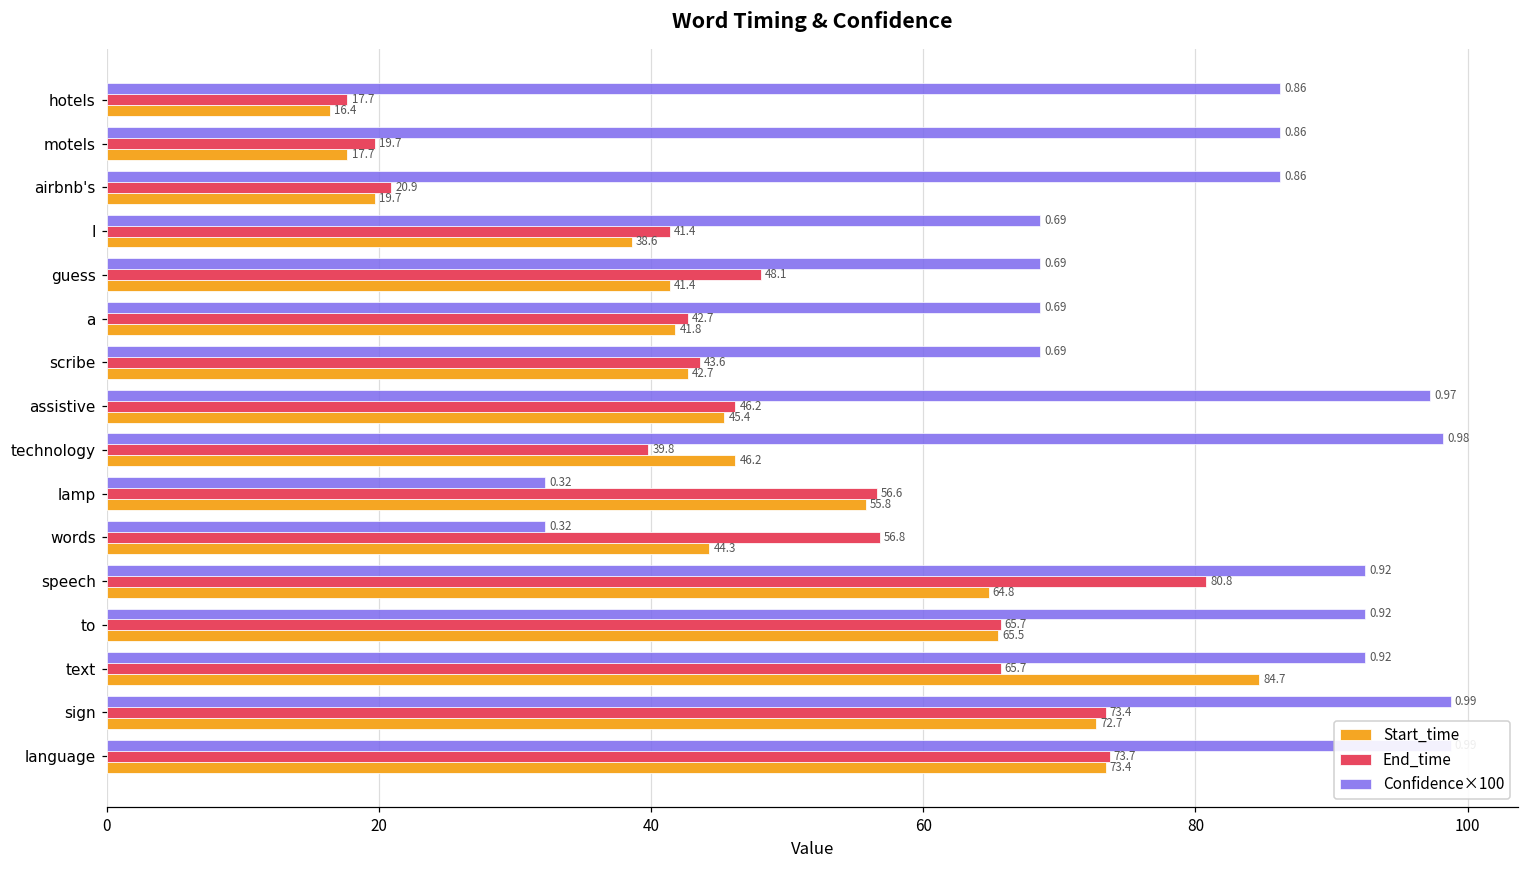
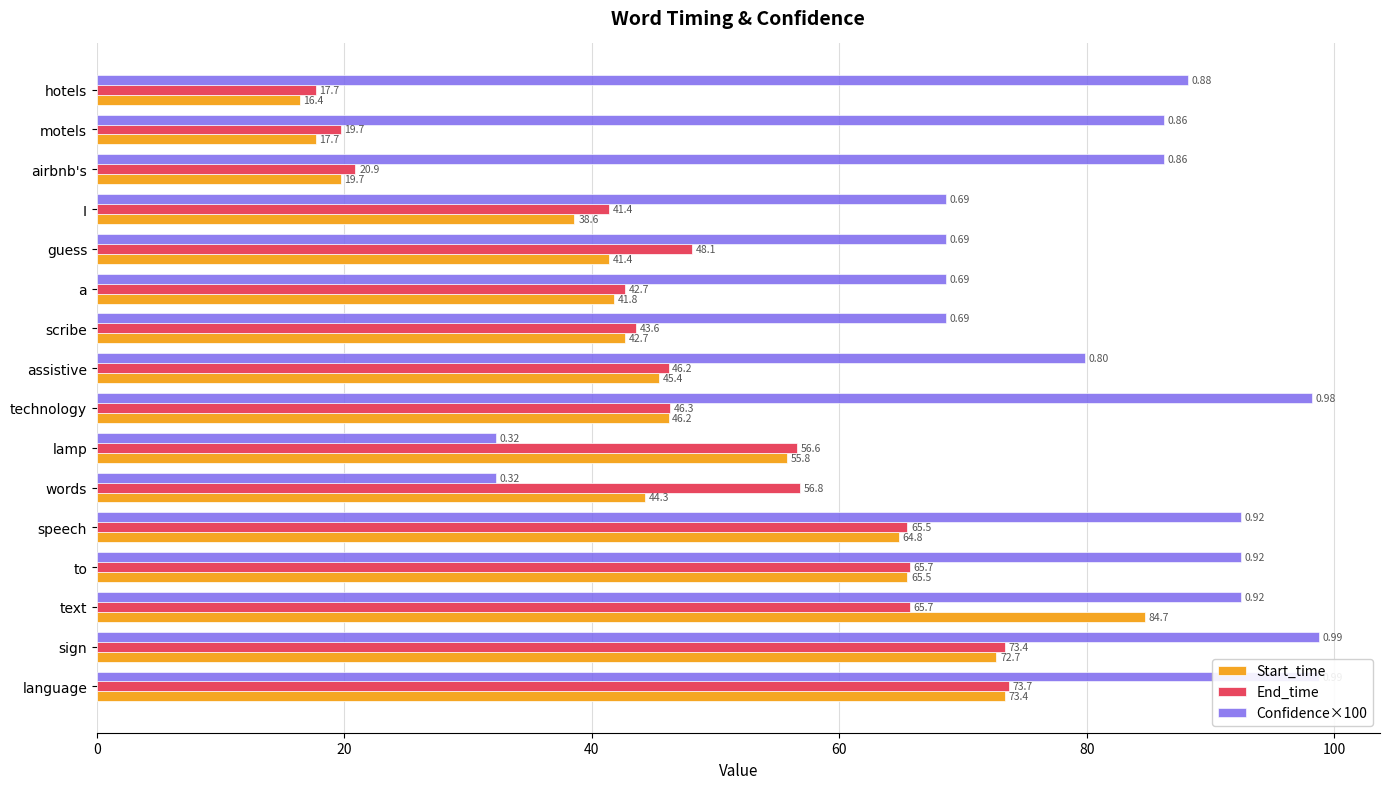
Confidence×100, hotels: 0.86 -> 0.88
Confidence×100, assistive: 0.97 -> 0.80
End_time, technology: 39.8 -> 46.3
End_time, speech: 80.8 -> 65.5
